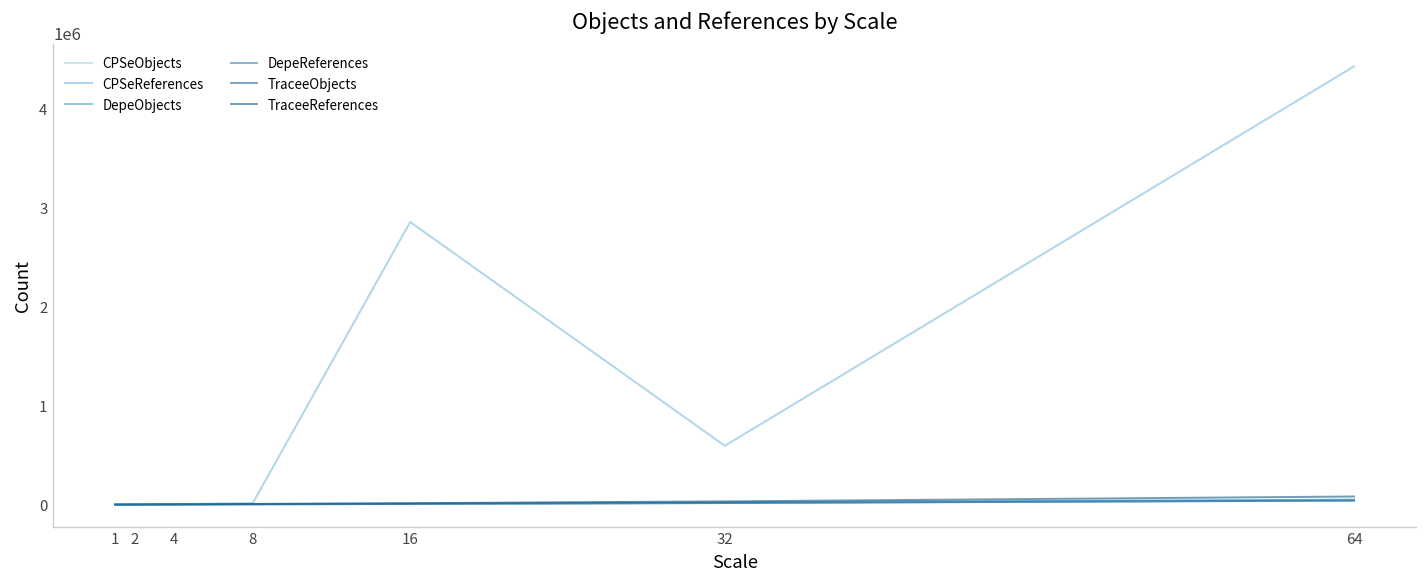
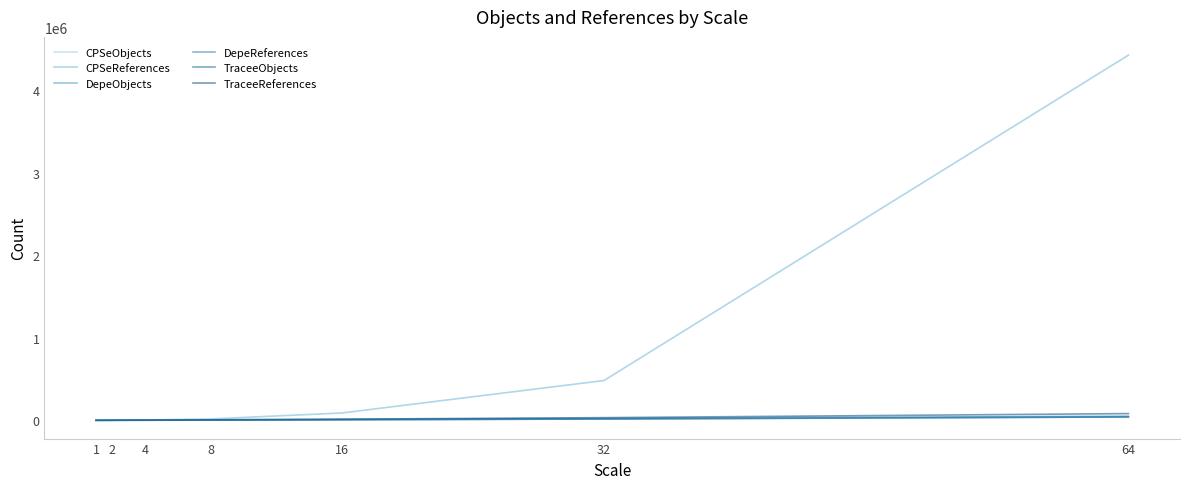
CPSeReferences, 16: 2900000 -> 100000
CPSeReferences, 32: 600000 -> 500000
